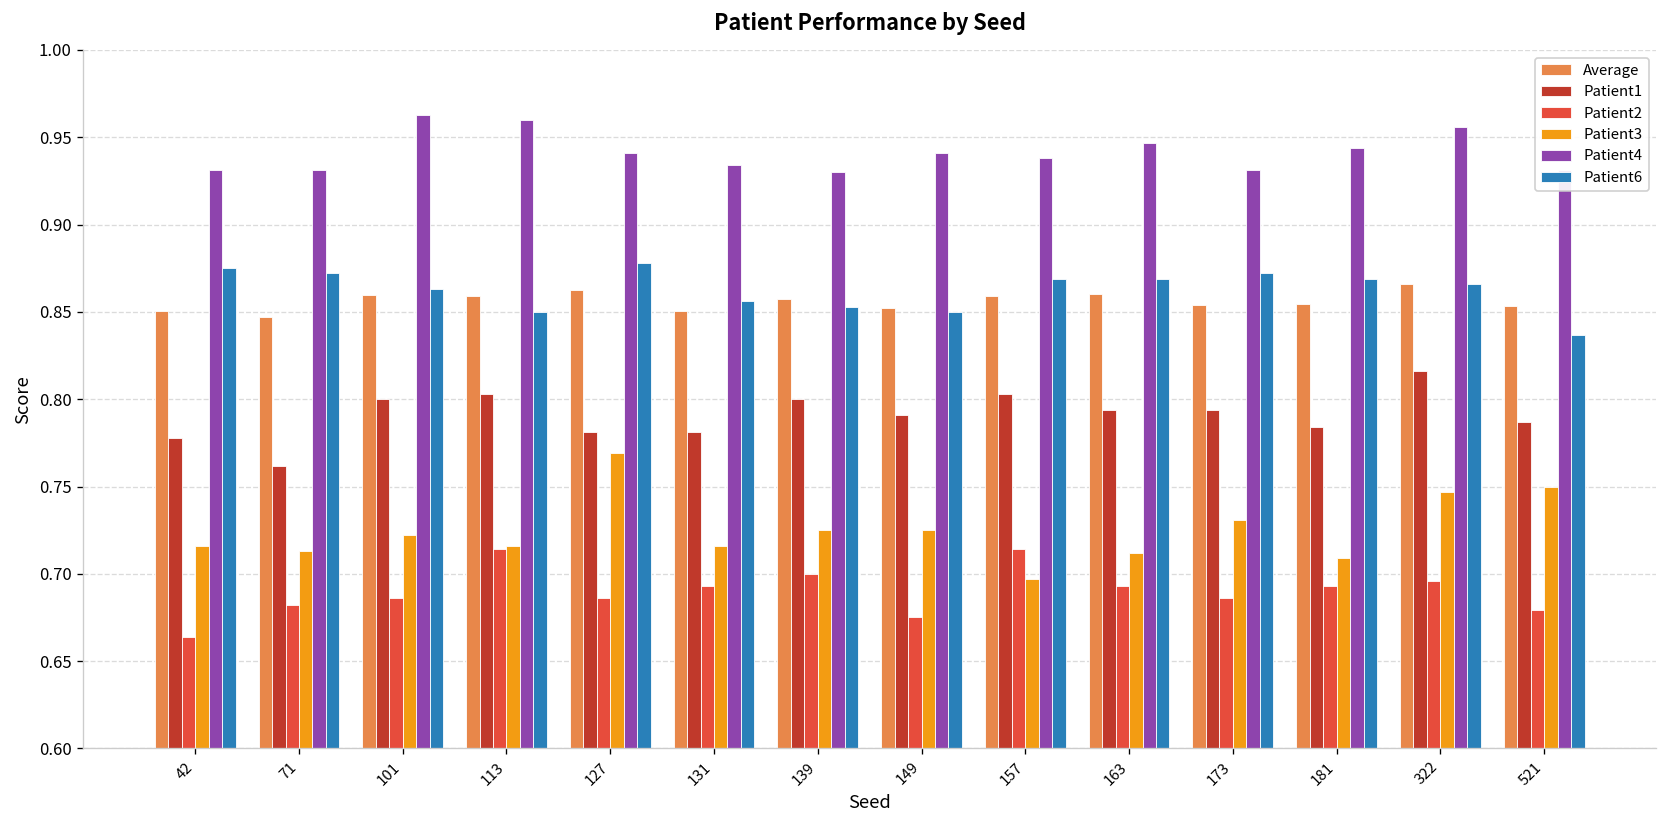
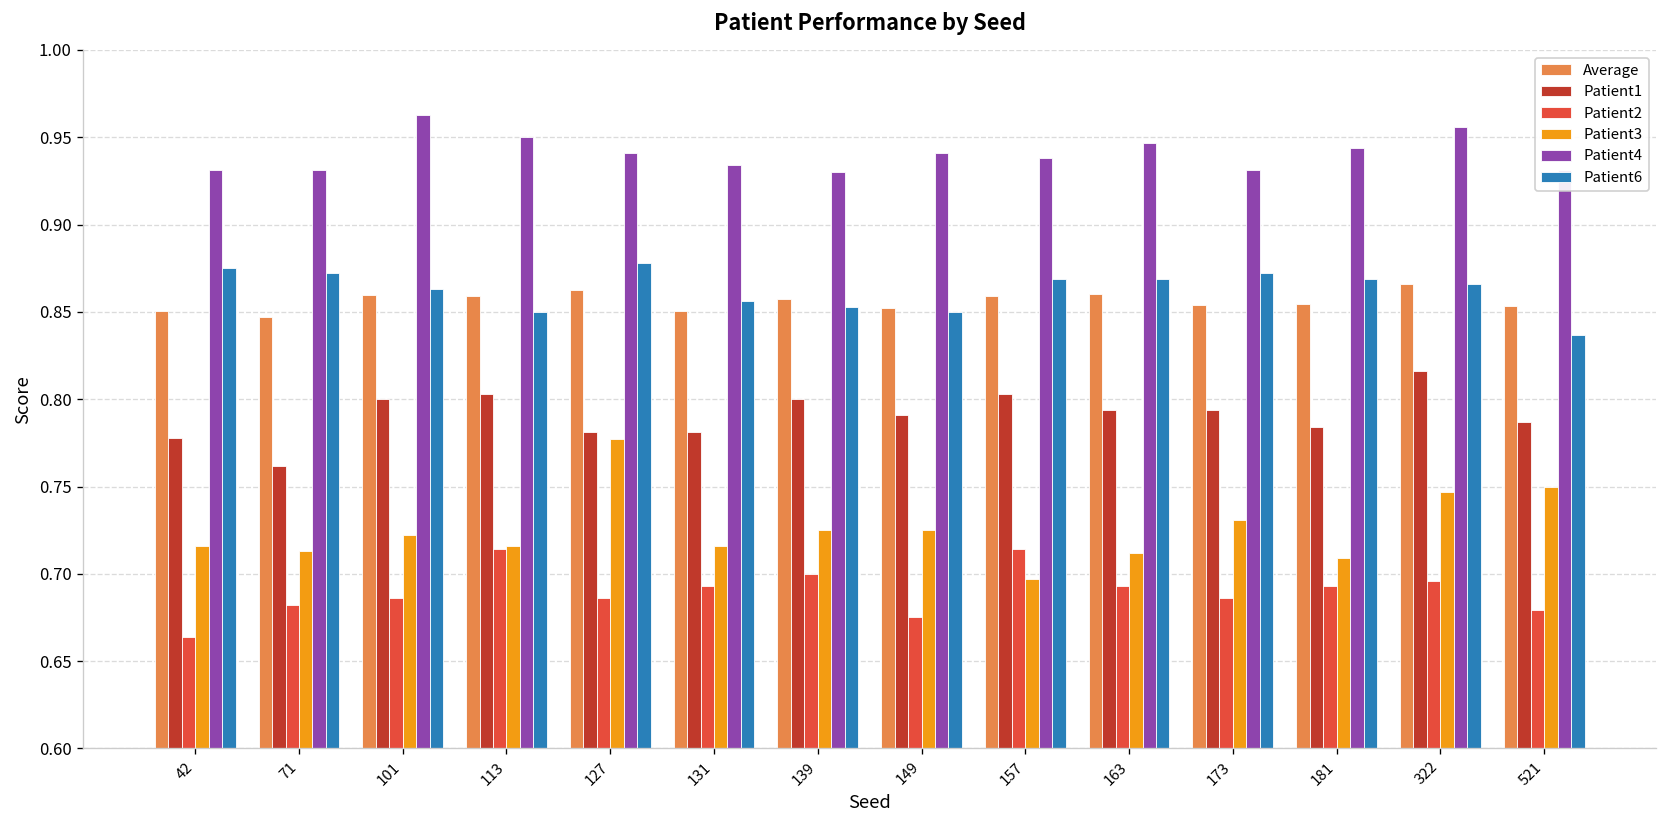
Patient4, 113: 0.96 -> 0.95
Patient3, 127: 0.769 -> 0.777
